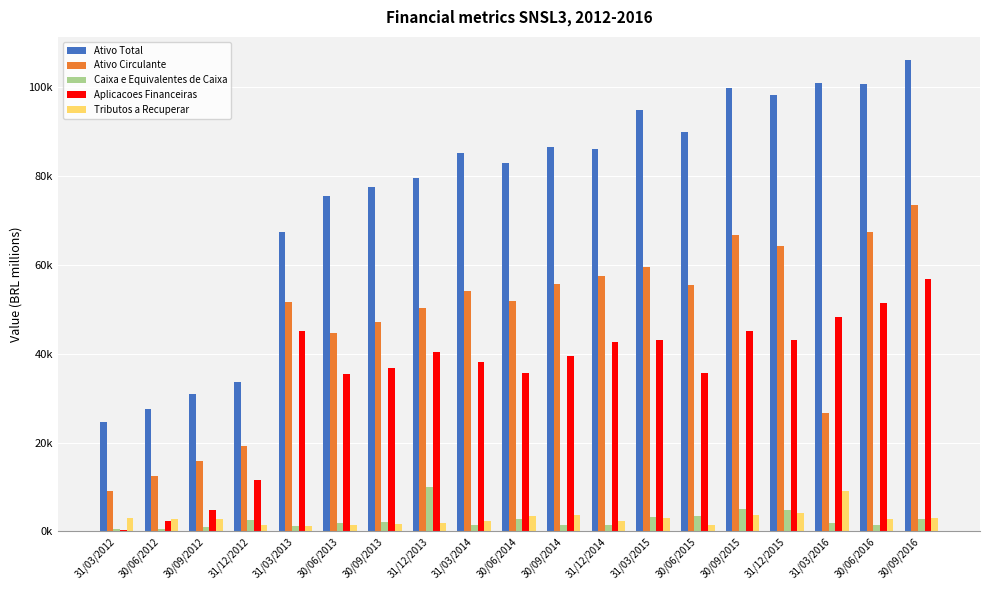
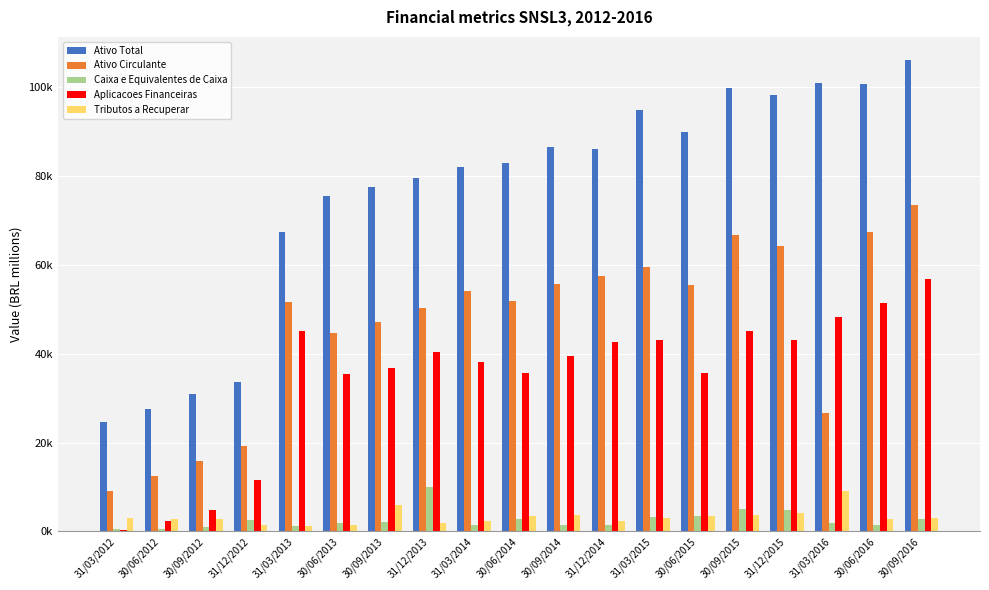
Tributos a Recuperar, 30/09/2013: 2000 -> 6000
Ativo Total, 31/03/2014: 85000 -> 82000
Tributos a Recuperar, 30/06/2015: 2000 -> 3000
